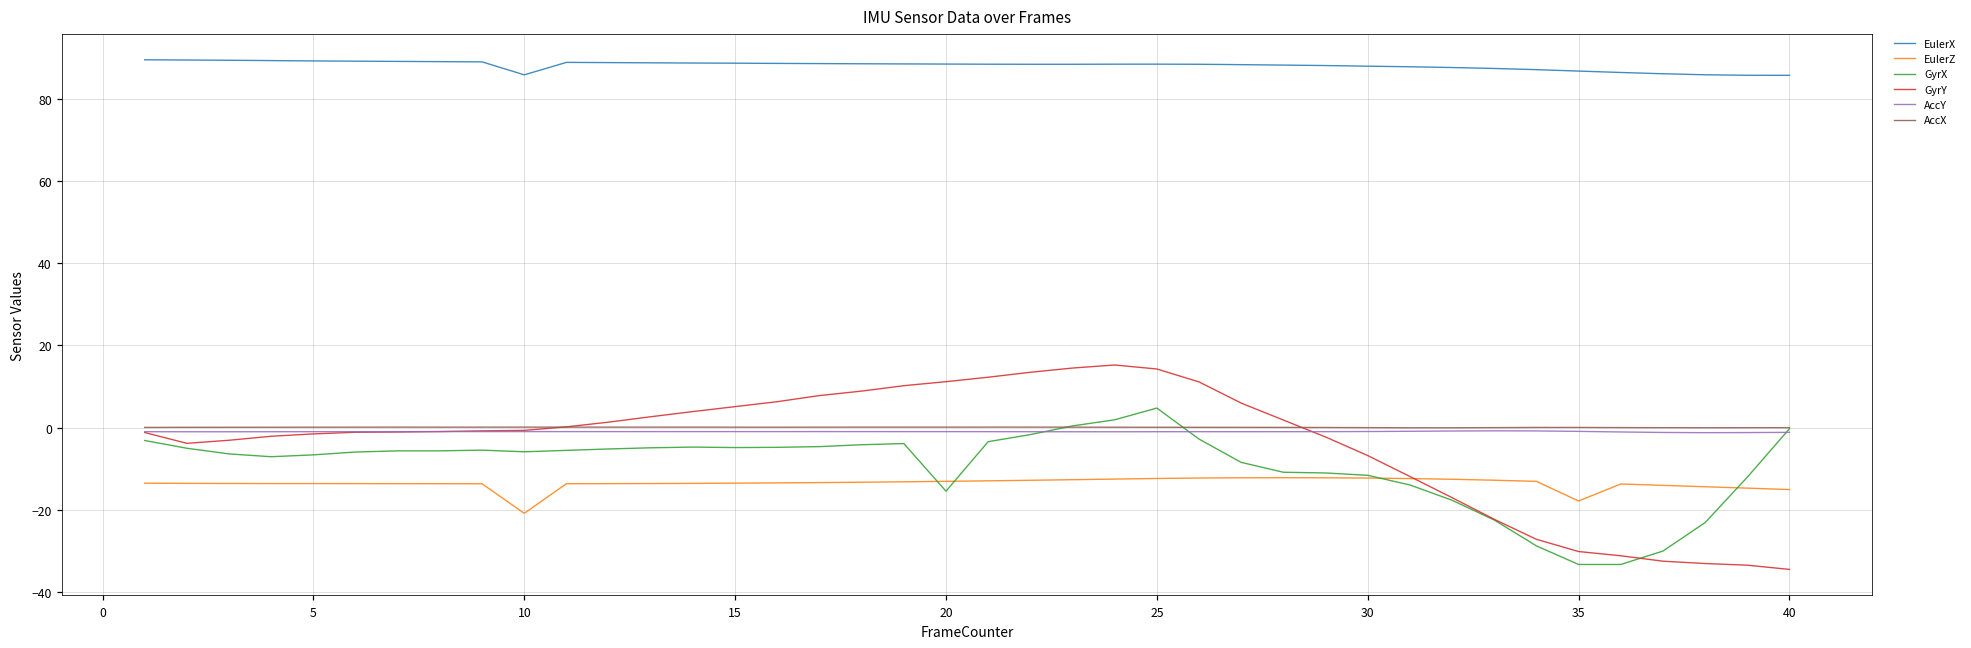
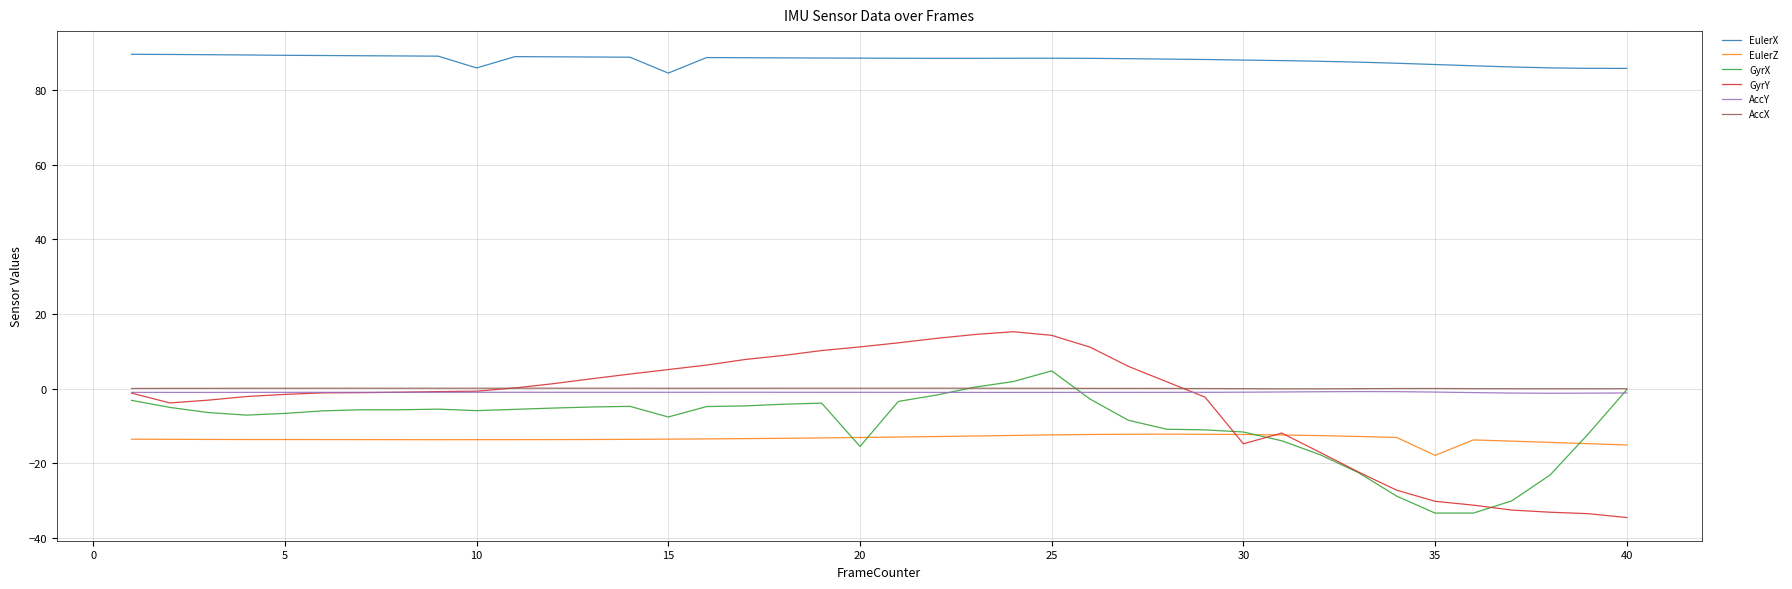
EulerZ, 10: -21 -> -14
EulerX, 15: 89 -> 85
GyrX, 15: -5 -> -8
GyrY, 30: -7 -> -15
